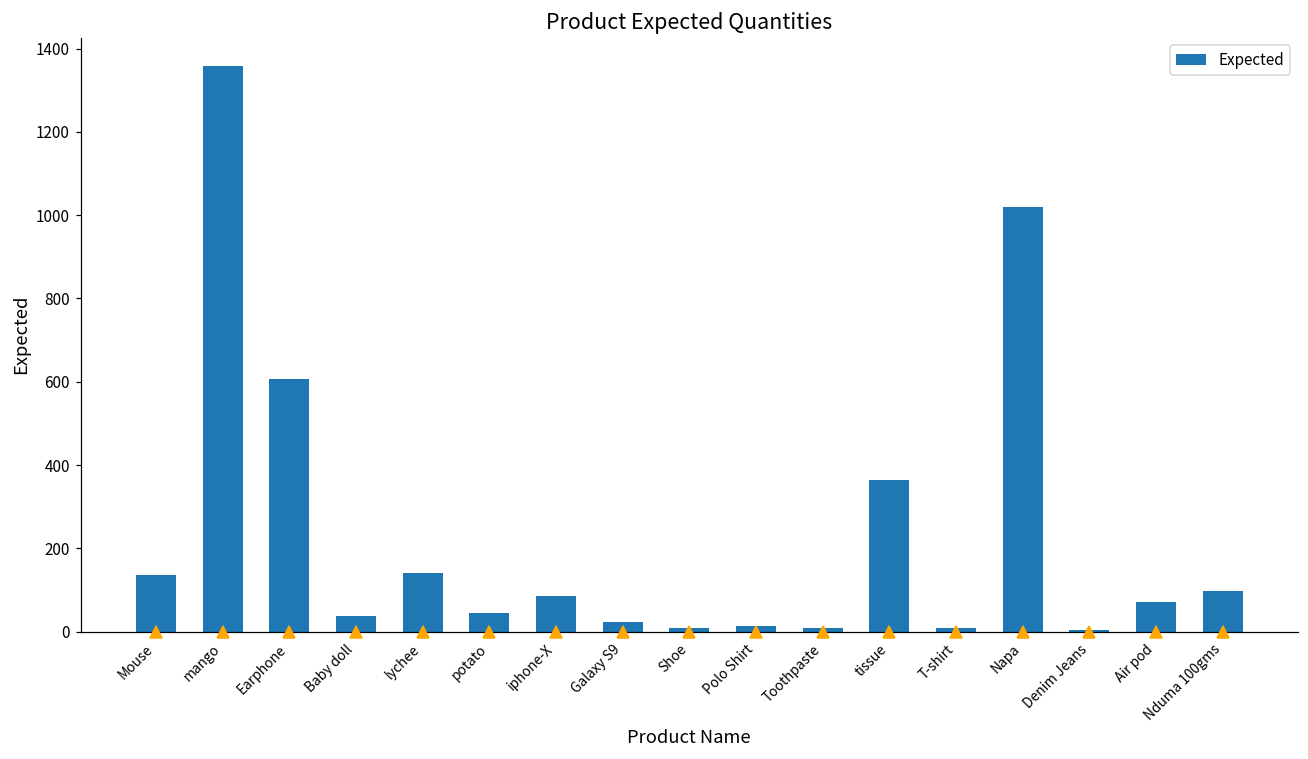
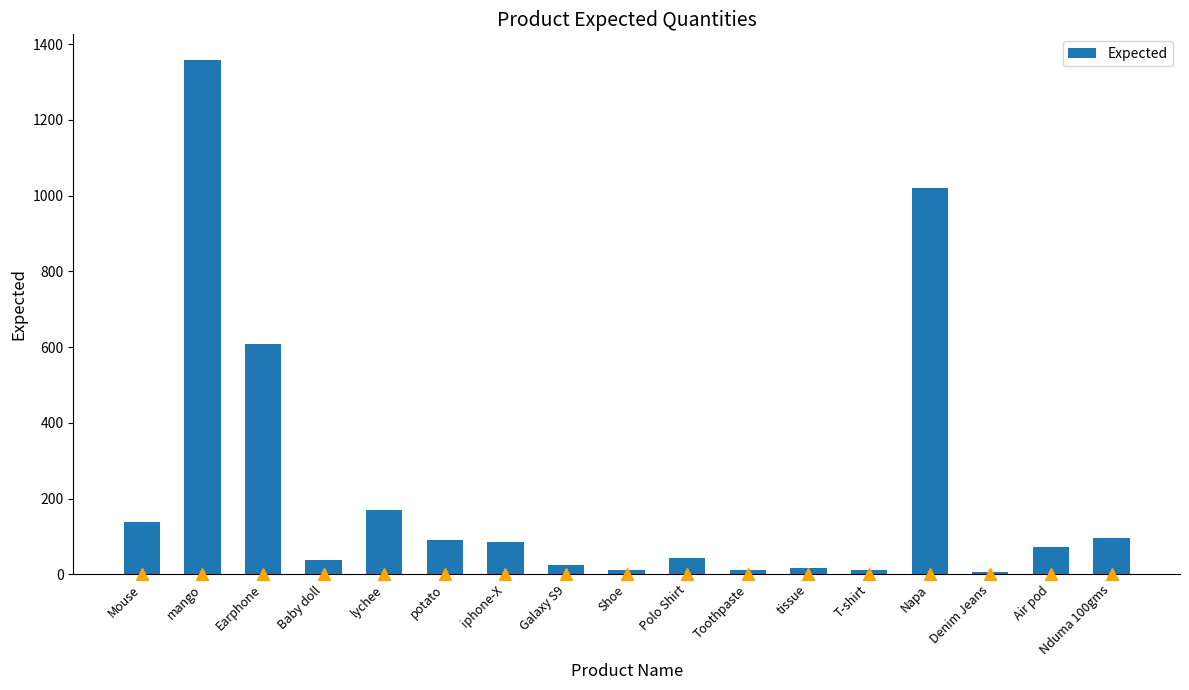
Expected, lychee: 140 -> 170
Expected, potato: 50 -> 90
Expected, Polo Shirt: 10 -> 40
Expected, tissue: 370 -> 20
